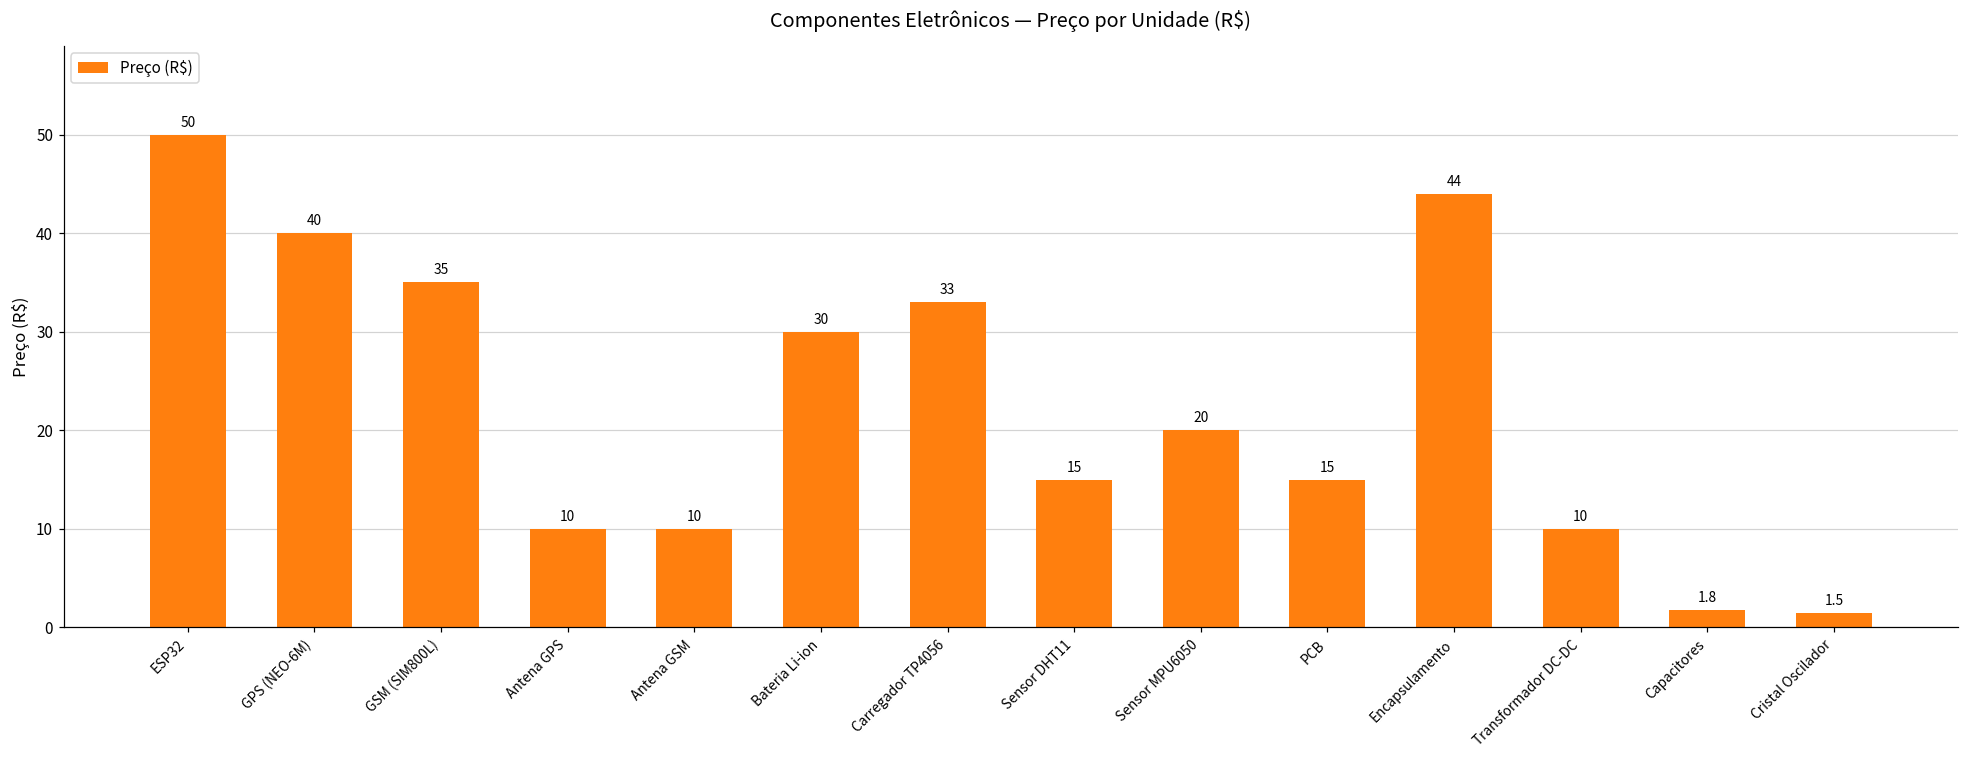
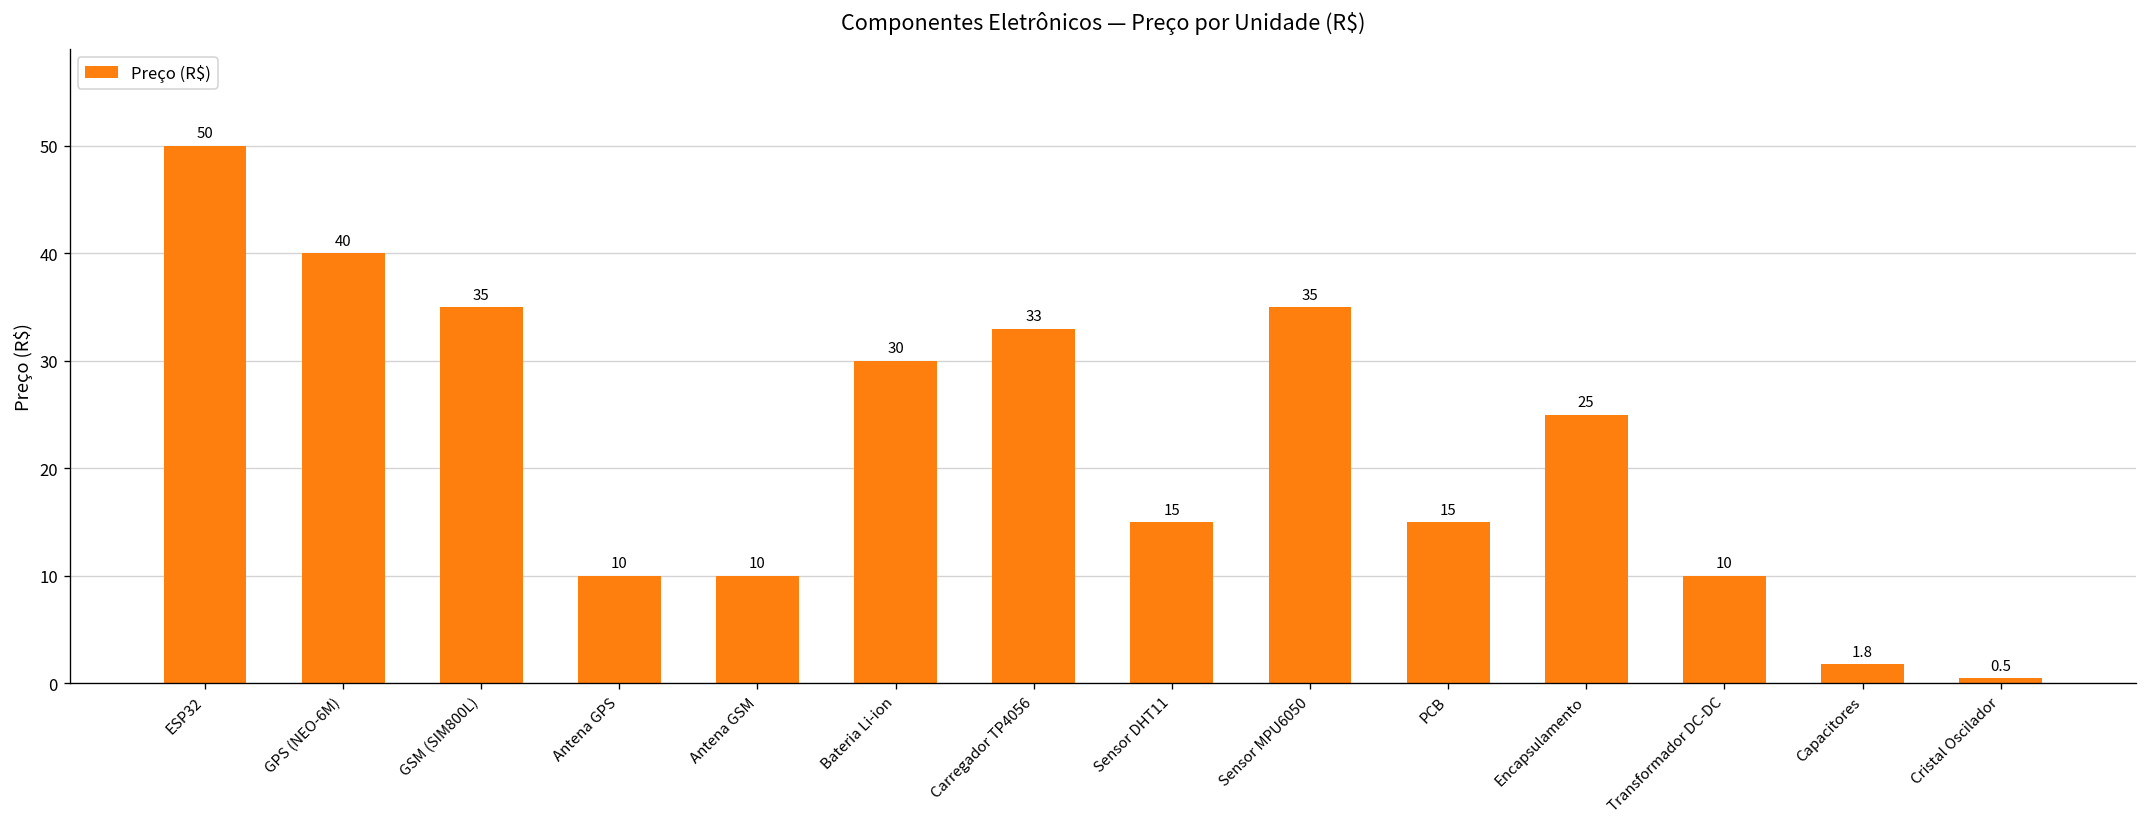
Sensor MPU6050: 20 -> 35
Encapsulamento: 44 -> 25
Cristal Oscilador: 1.5 -> 0.5
